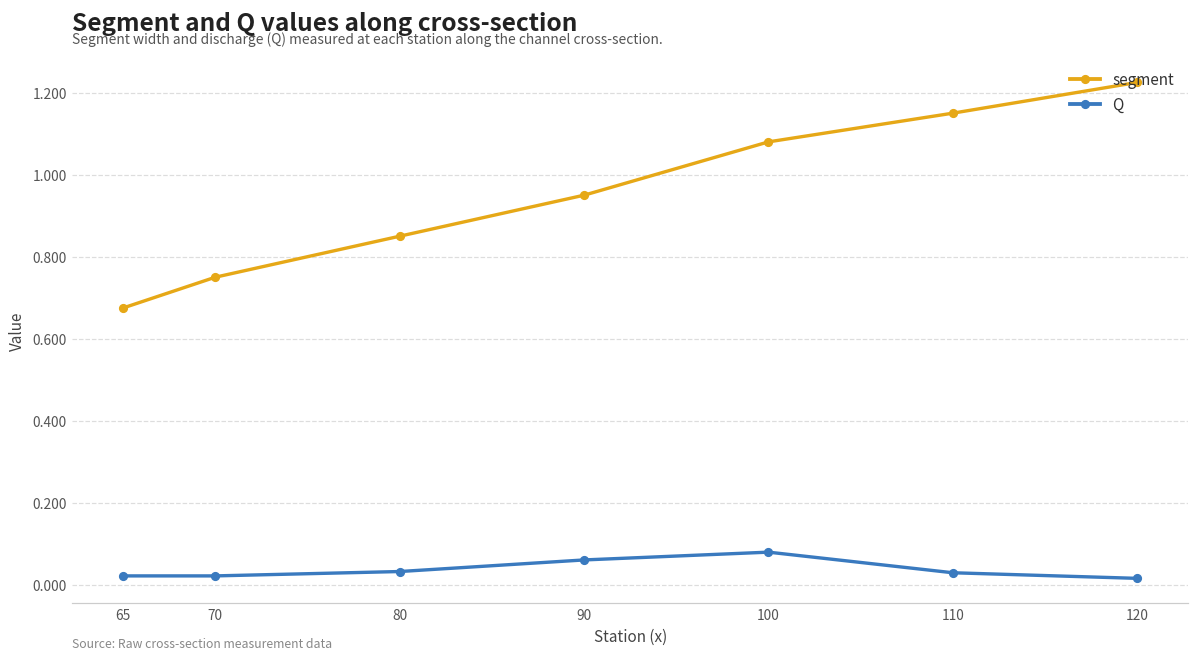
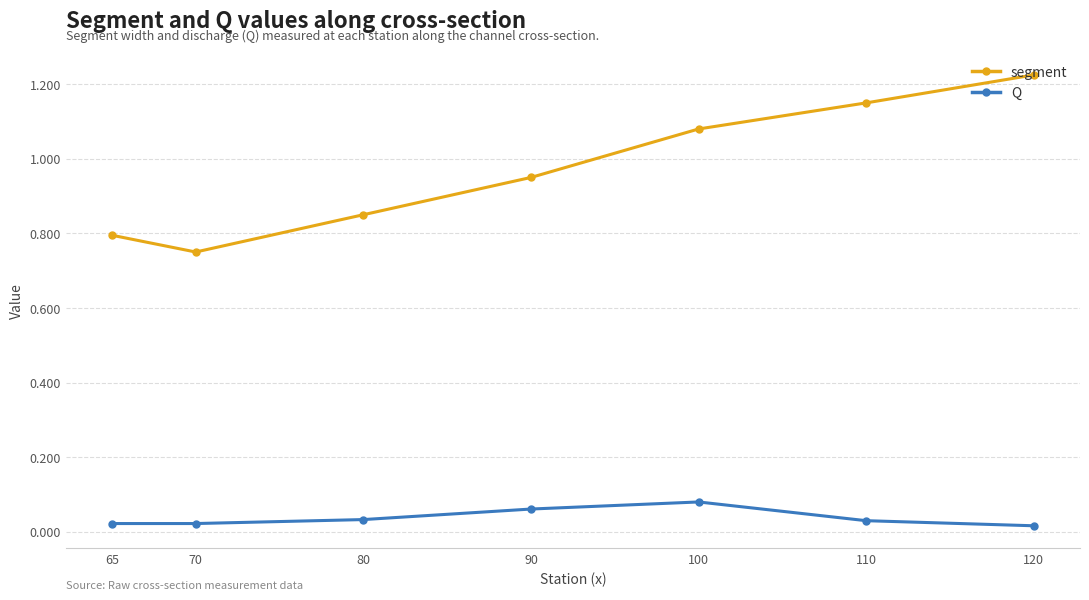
segment, 65: 0.68 -> 0.80
